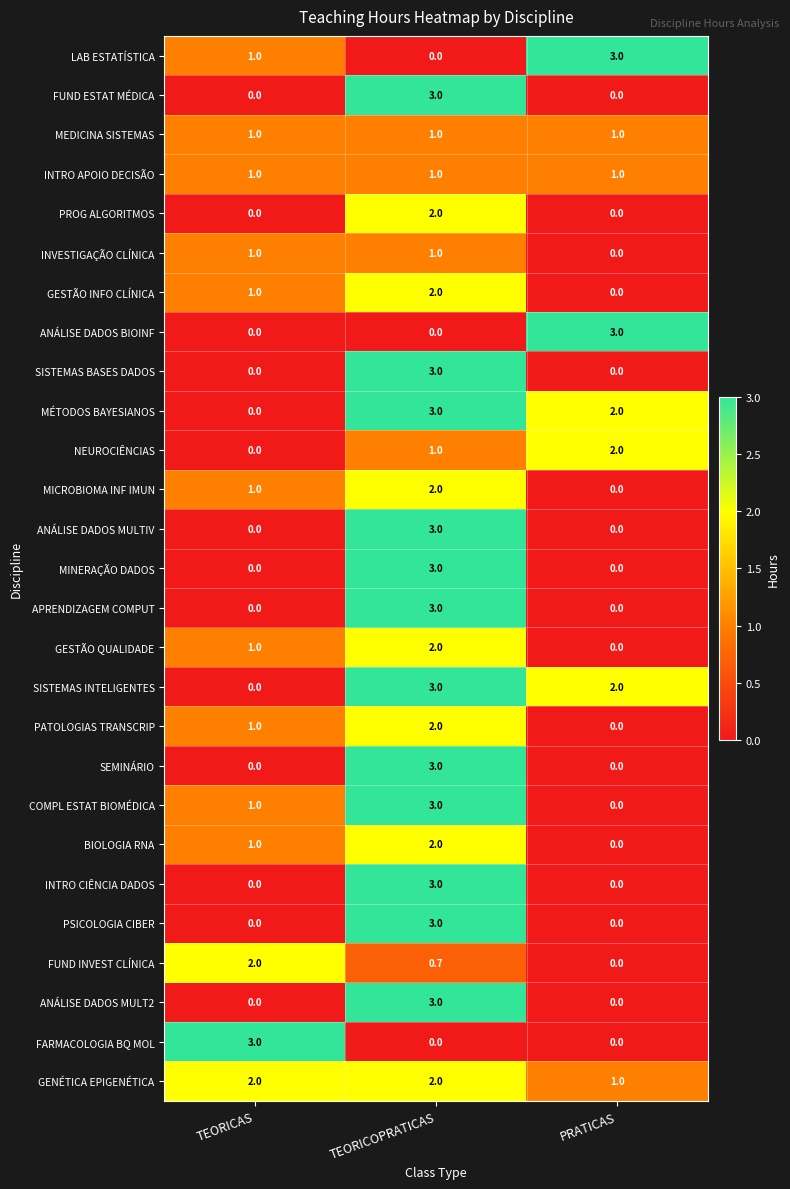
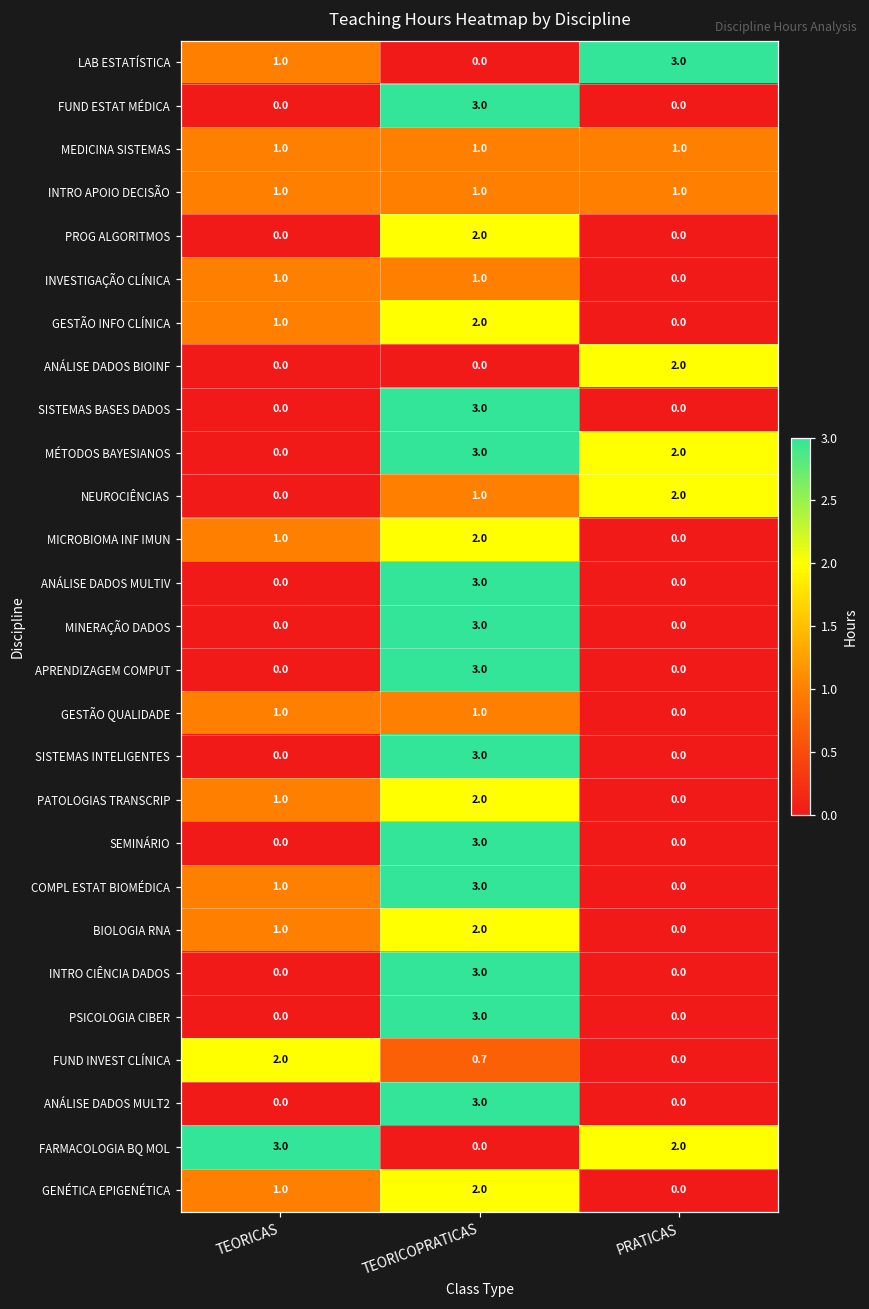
ANÁLISE DADOS BIOINF, PRATICAS: 3.0 -> 2.0
GESTÃO QUALIDADE, TEORICOPRATICAS: 2.0 -> 1.0
SISTEMAS INTELIGENTES, PRATICAS: 2.0 -> 0.0
FARMACOLOGIA BQ MOL, PRATICAS: 0.0 -> 2.0
GENÉTICA EPIGENÉTICA, TEORICAS: 2.0 -> 1.0
GENÉTICA EPIGENÉTICA, PRATICAS: 1.0 -> 0.0
